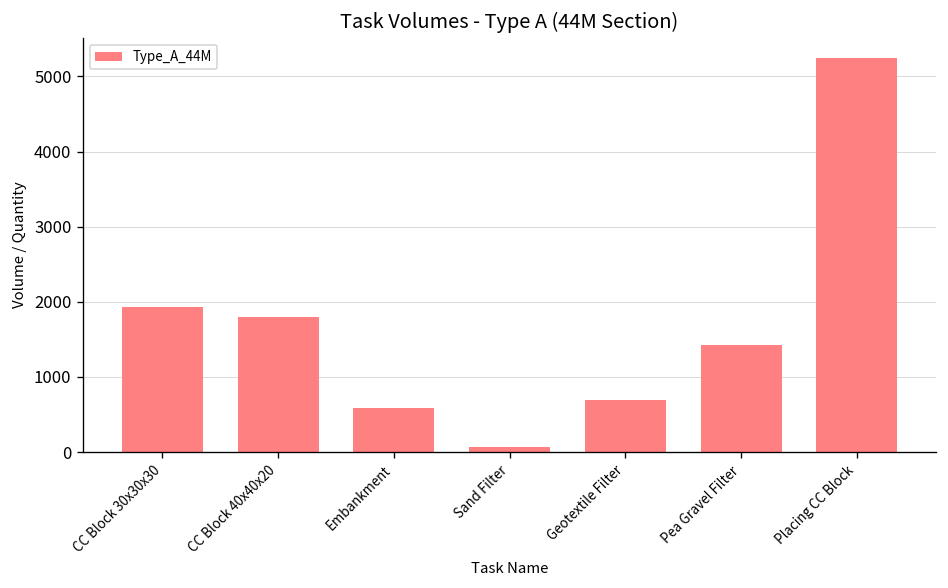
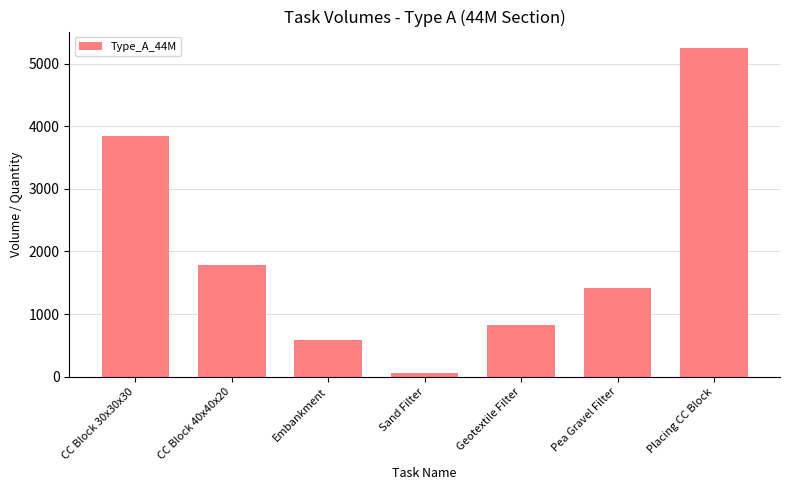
CC Block 30x30x30: 1900 -> 3800
Geotextile Filter: 700 -> 800
